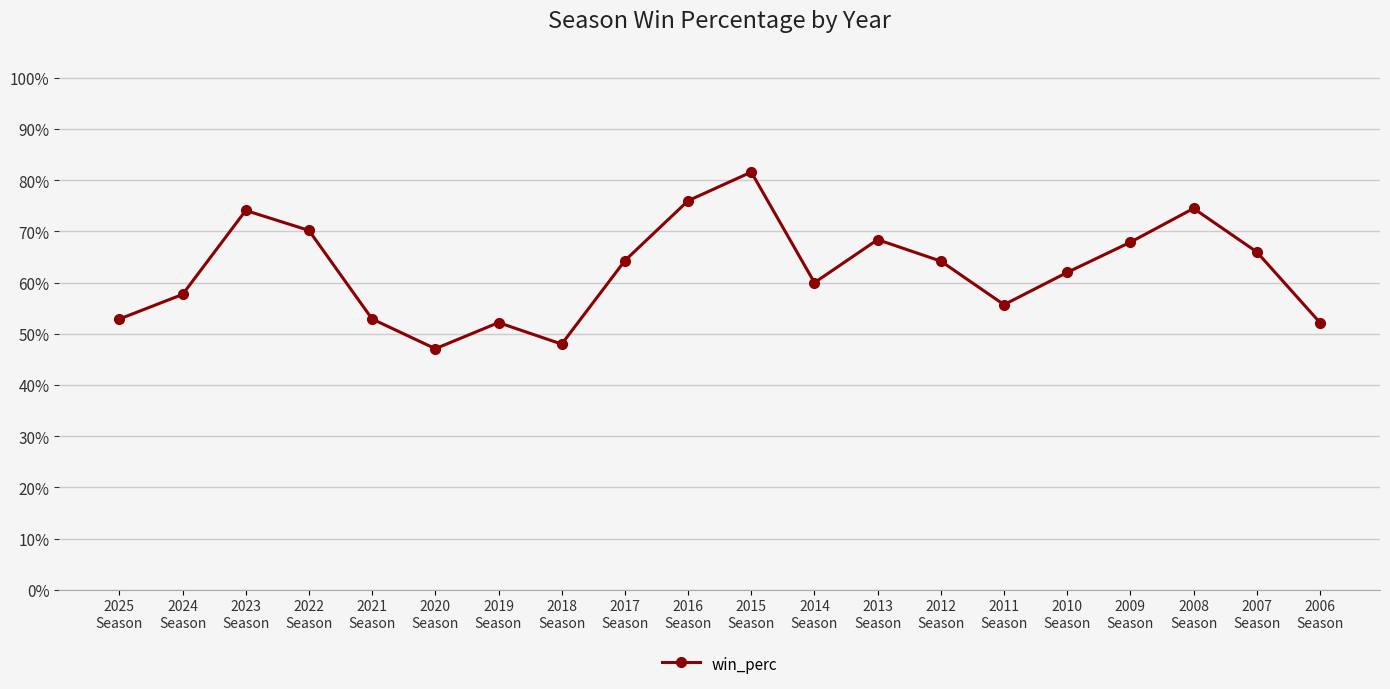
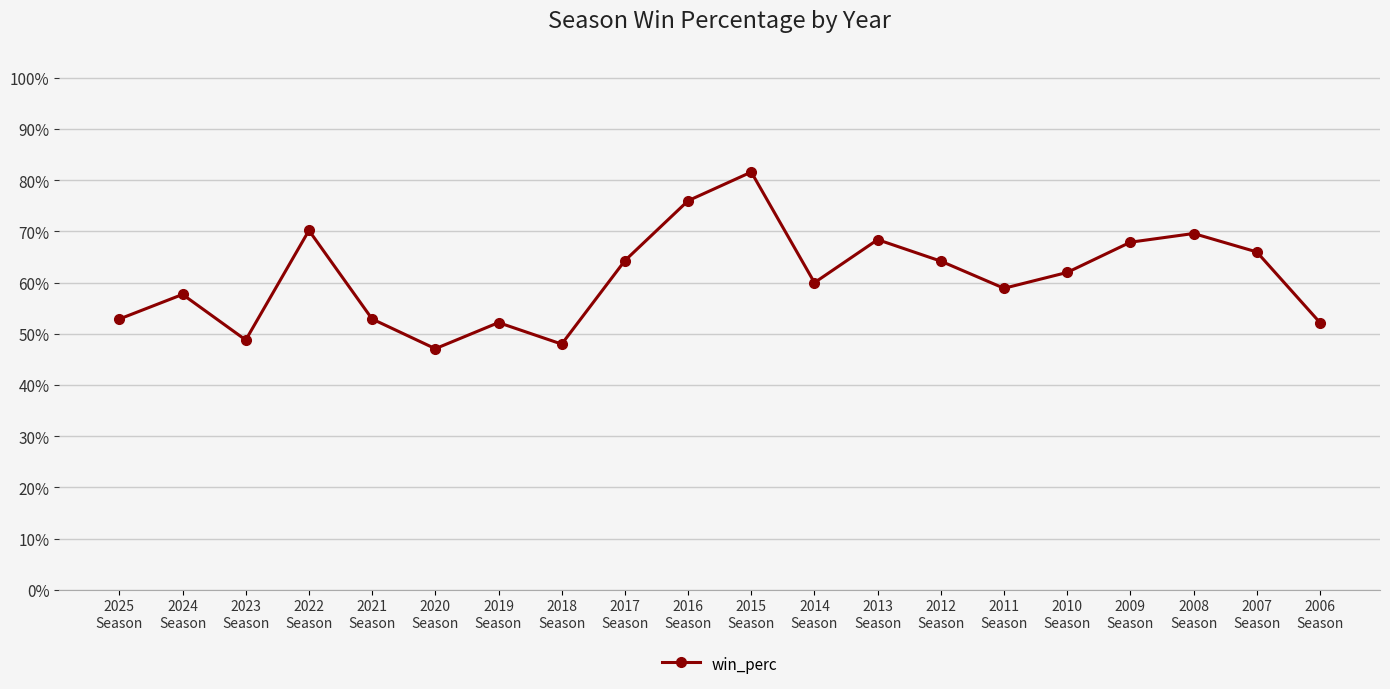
2023 Season: 74% -> 49%
2011 Season: 56% -> 59%
2008 Season: 75% -> 70%
